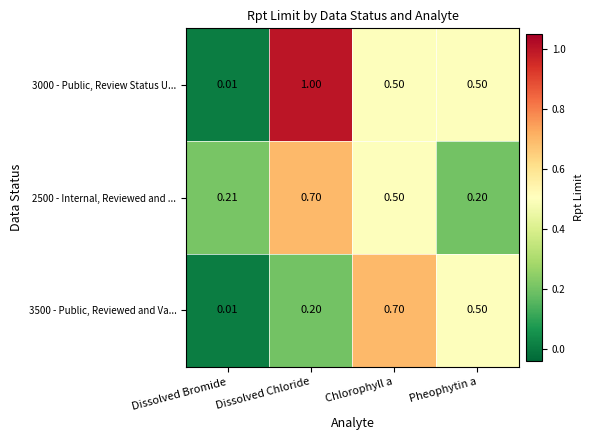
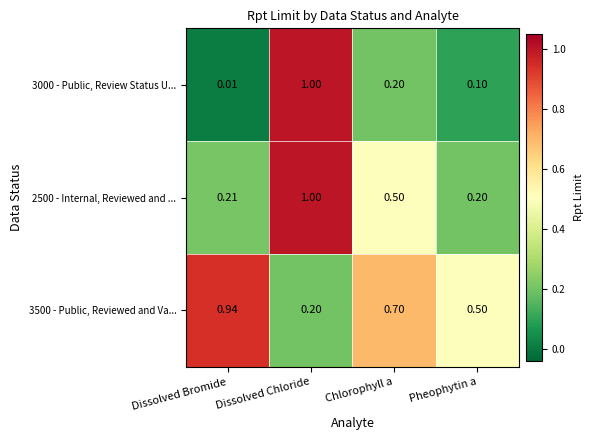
3000 - Public, Review Status U..., Chlorophyll a: 0.50 -> 0.20
3000 - Public, Review Status U..., Pheophytin a: 0.50 -> 0.10
2500 - Internal, Reviewed and ..., Dissolved Chloride: 0.70 -> 1.00
3500 - Public, Reviewed and Va..., Dissolved Bromide: 0.01 -> 0.94
